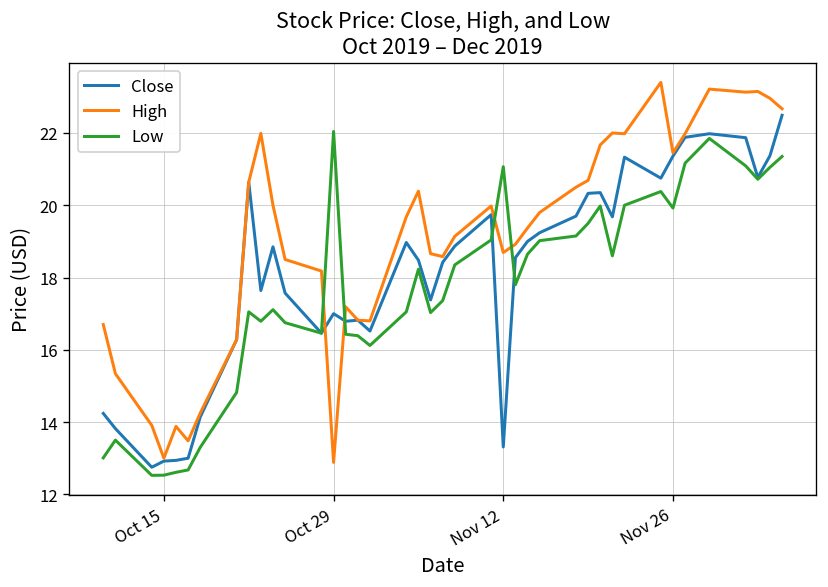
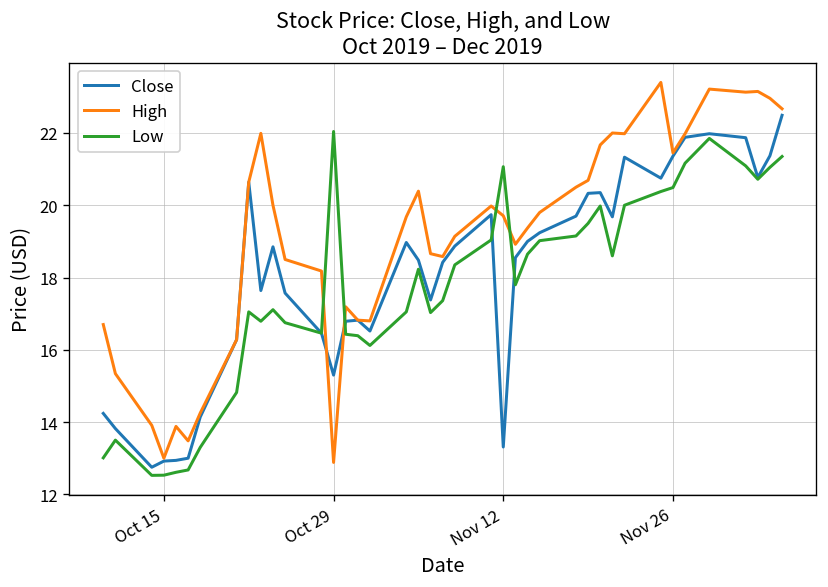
Close, Oct 29: 17.0 -> 15.3
High, Nov 12: 18.7 -> 19.7
Low, Nov 26: 19.9 -> 20.5
